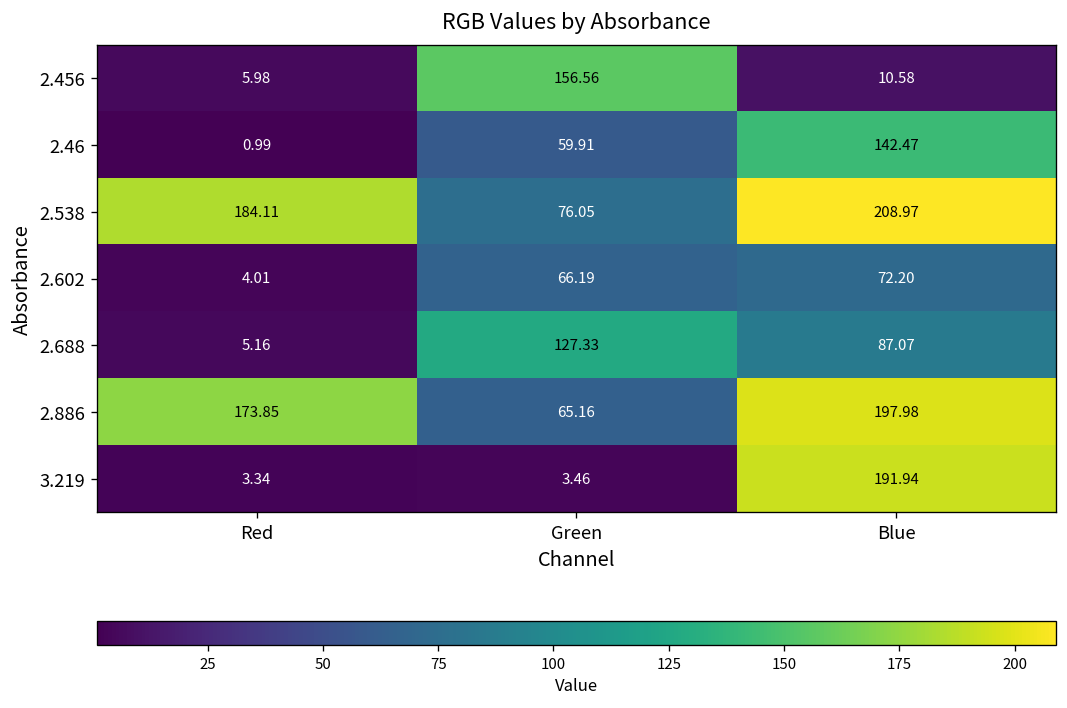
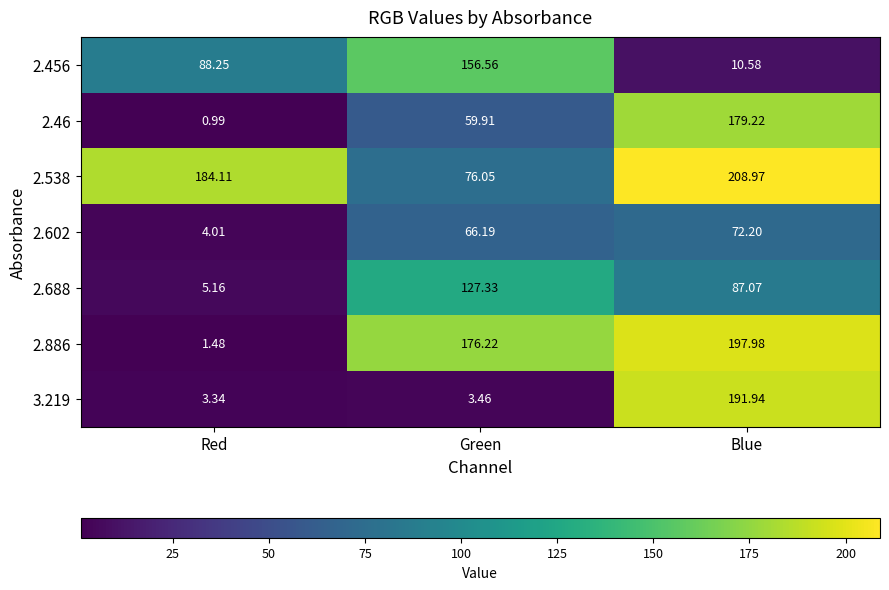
2.456, Red: 5.98 -> 88.25
2.46, Blue: 142.47 -> 179.22
2.886, Red: 173.85 -> 1.48
2.886, Green: 65.16 -> 176.22
